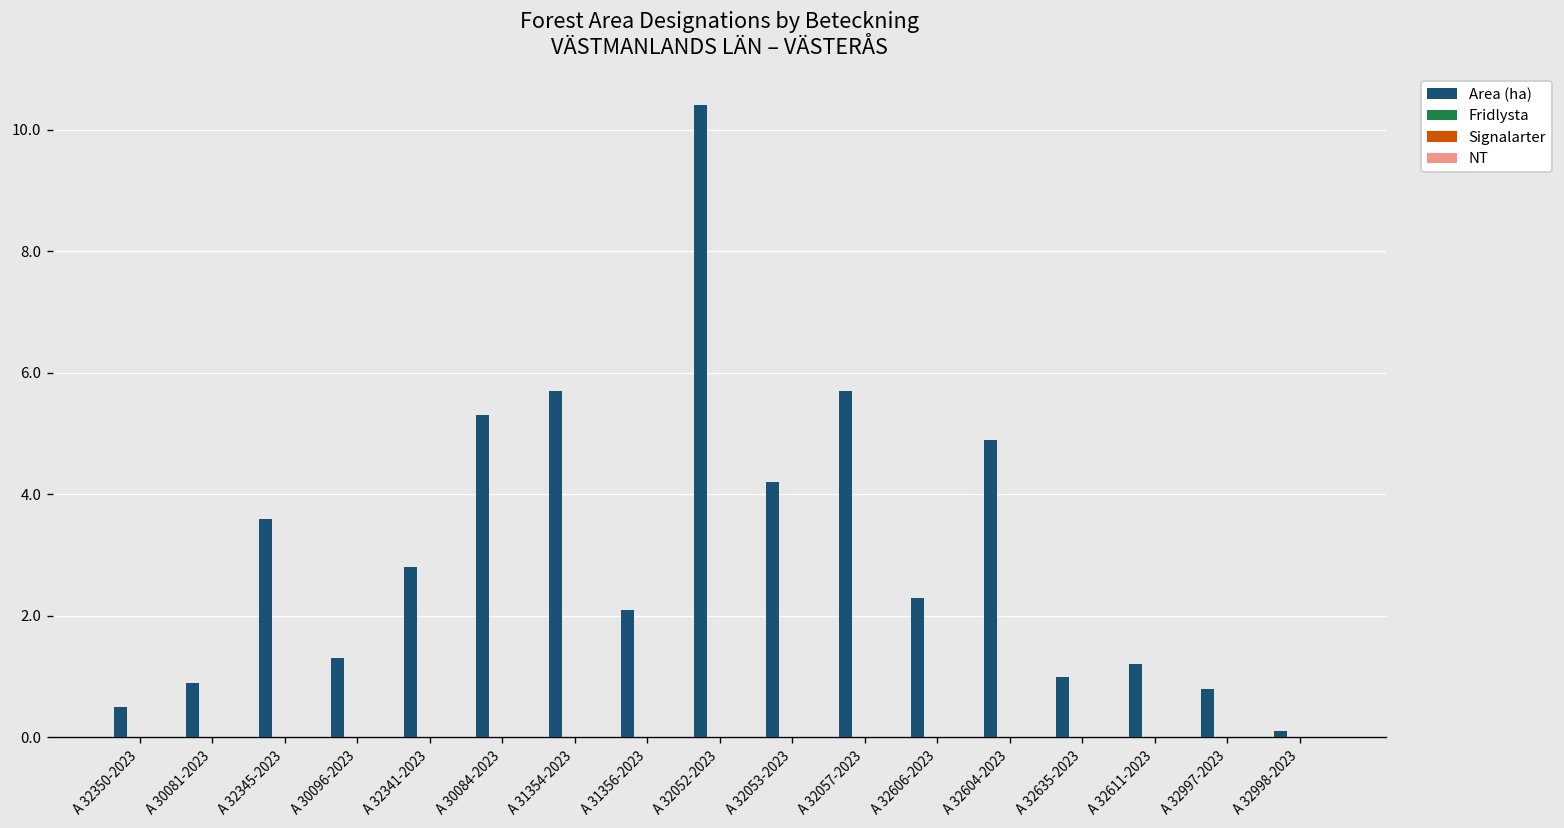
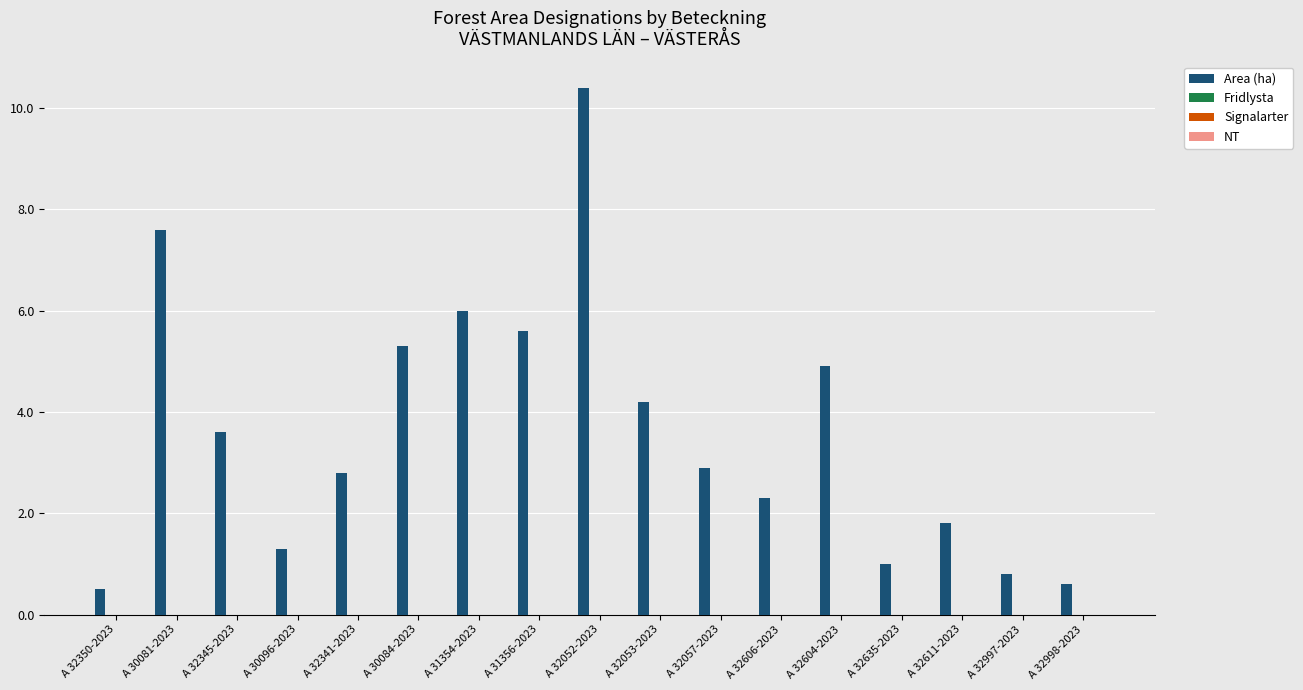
Area (ha), A 30081-2023: 0.9 -> 7.6
Area (ha), A 31354-2023: 5.7 -> 6.0
Area (ha), A 31356-2023: 2.1 -> 5.6
Area (ha), A 32057-2023: 5.7 -> 2.9
Area (ha), A 32611-2023: 1.2 -> 1.8
Area (ha), A 32998-2023: 0.1 -> 0.6
